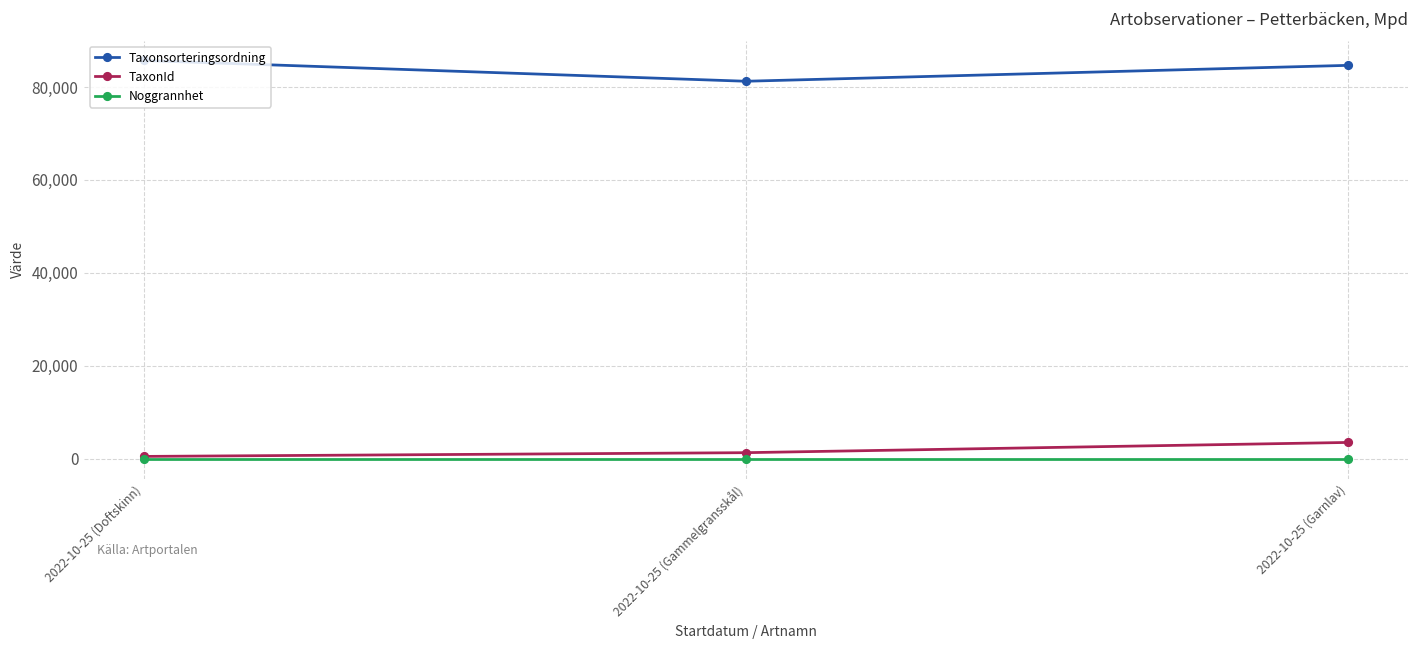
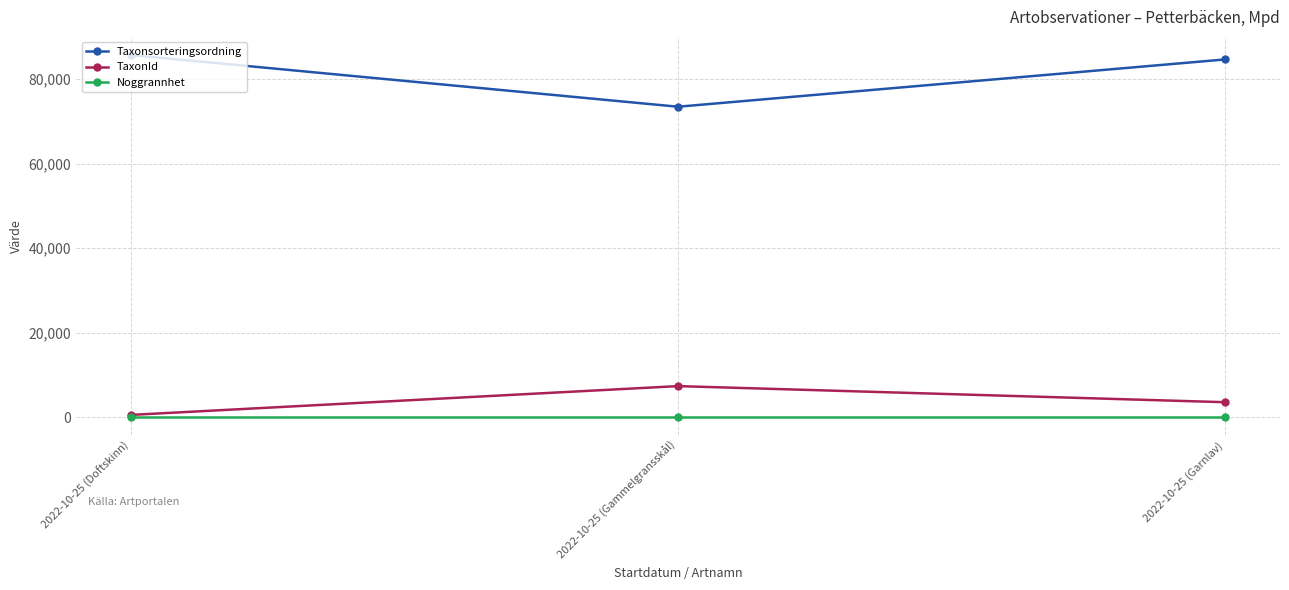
Taxonsorteringsordning, 2022-10-25 (Gammelgransskål): 81,000 -> 73,000
TaxonId, 2022-10-25 (Gammelgransskål): 1,000 -> 7,000
